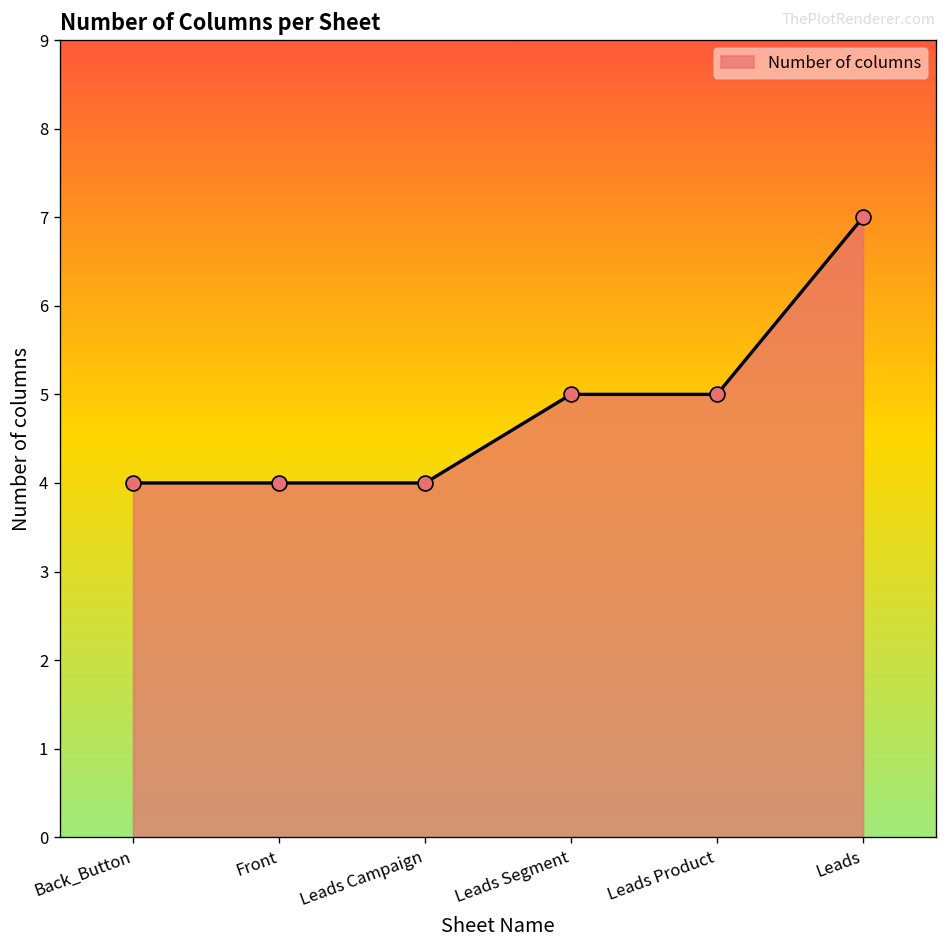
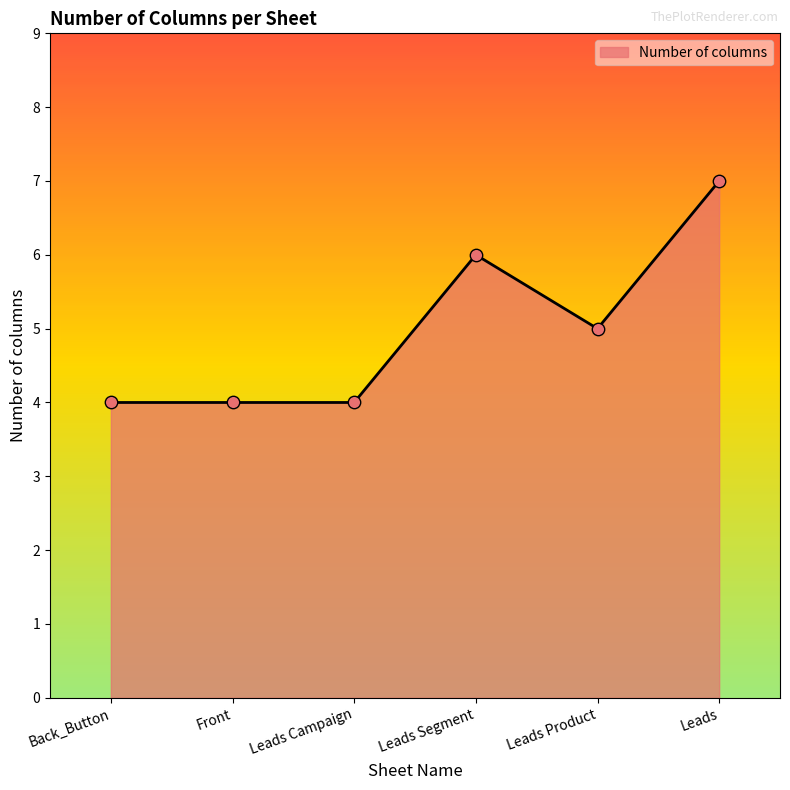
Leads Segment: 5 -> 6
